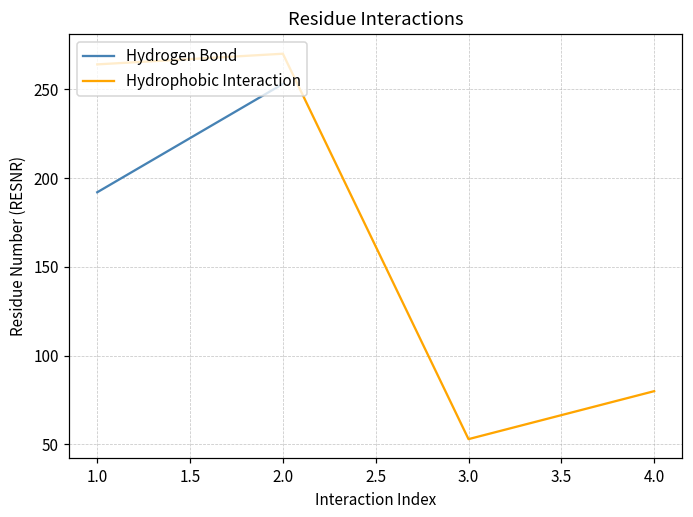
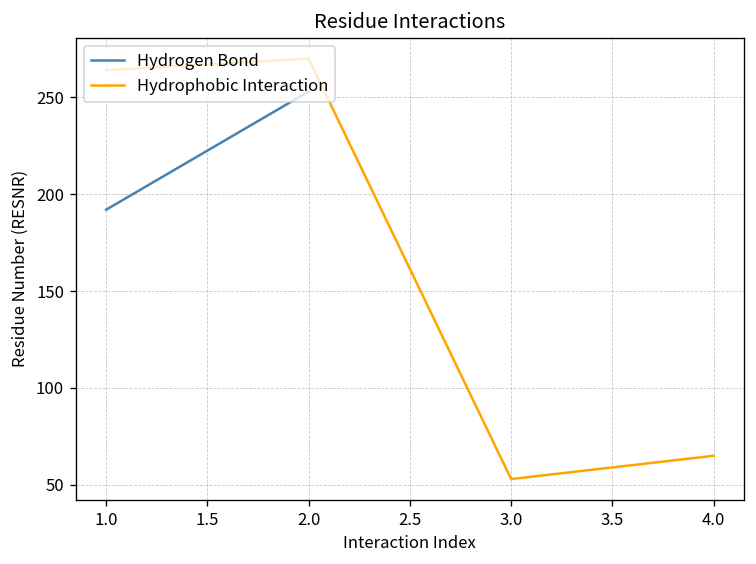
Hydrophobic Interaction, 4.0: 80 -> 65
